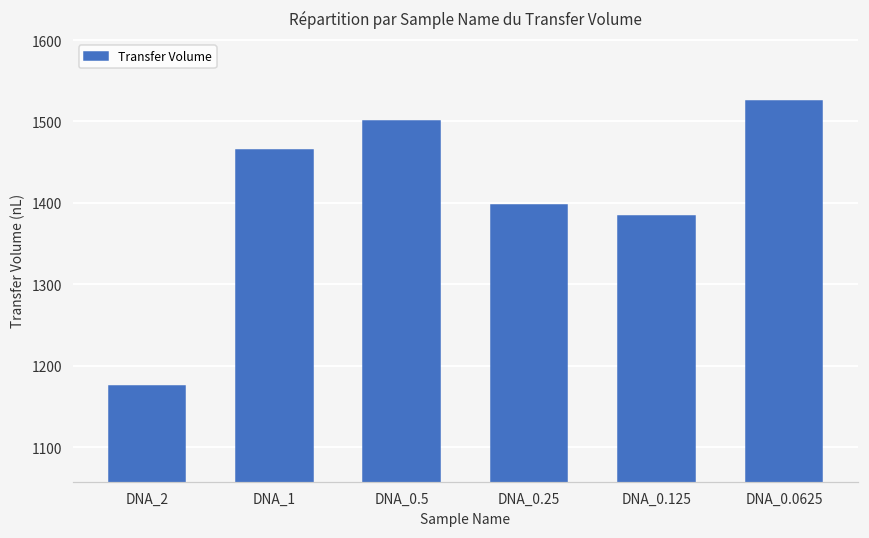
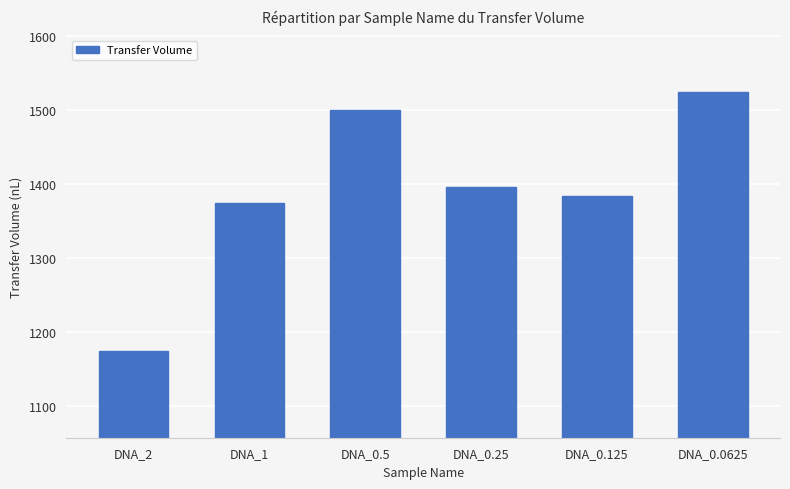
DNA_1: 1460 -> 1370
